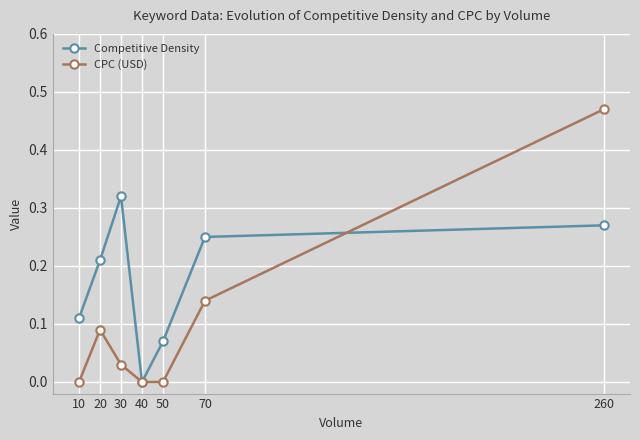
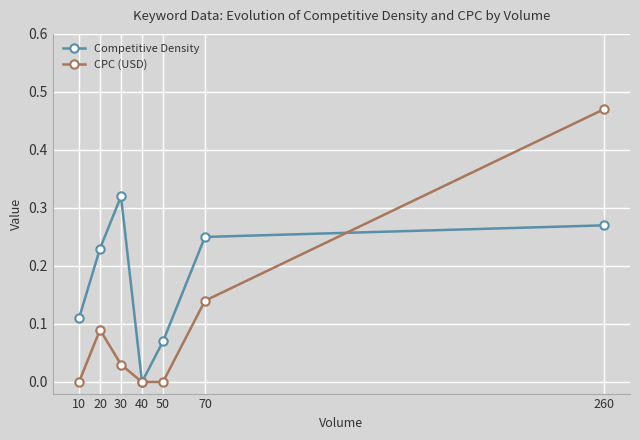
Competitive Density, 20: 0.21 -> 0.23
